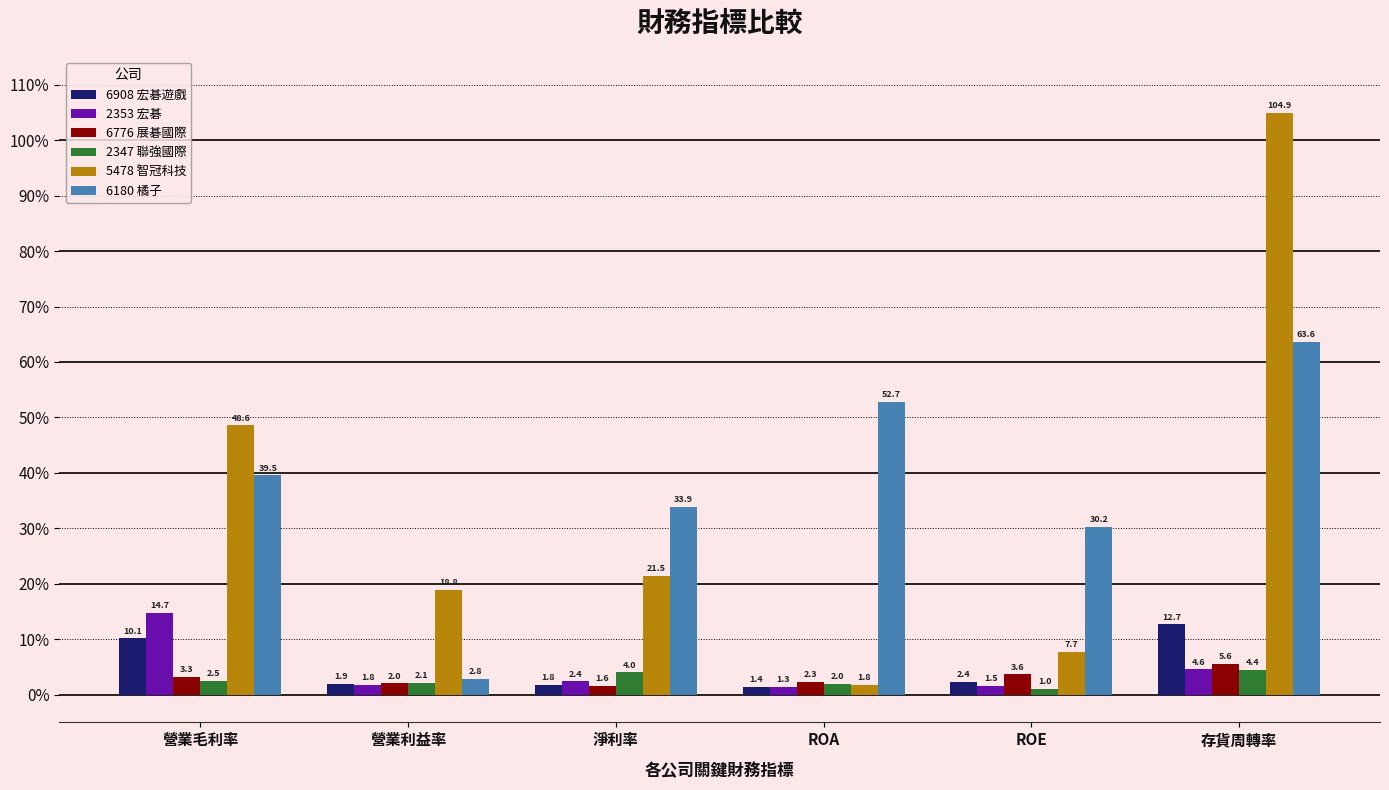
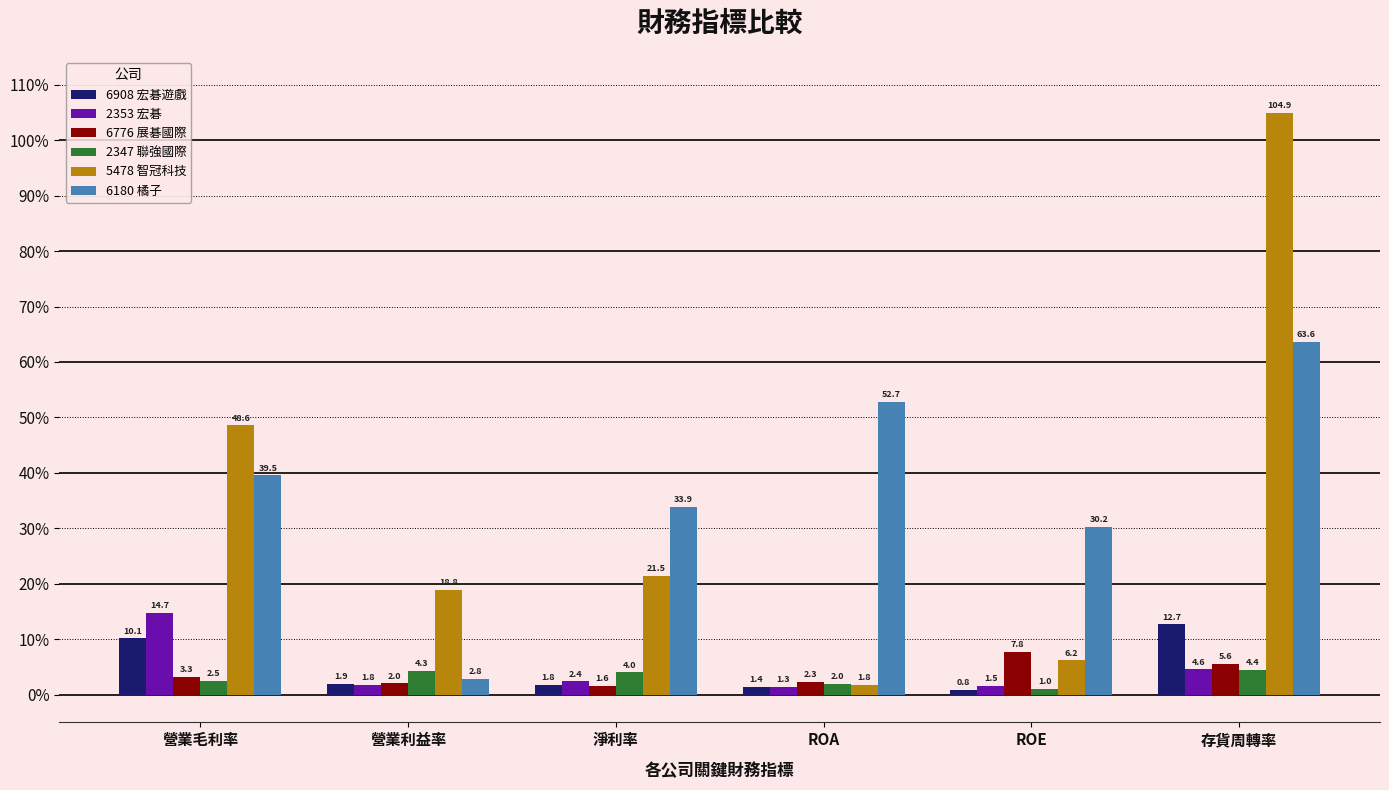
2347 聯強國際, 營業利益率: 2.1 -> 4.3
6908 宏碁遊戲, ROE: 2.4 -> 0.8
6776 展碁國際, ROE: 3.6 -> 7.8
5478 智冠科技, ROE: 7.7 -> 6.2
